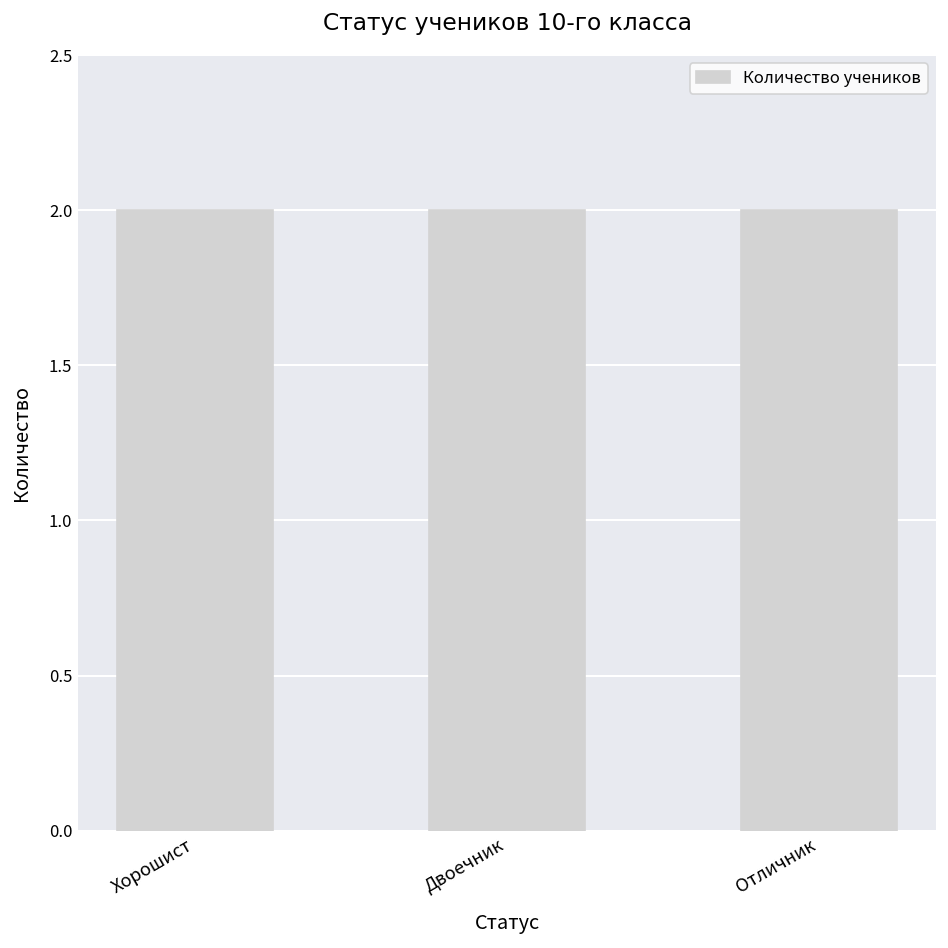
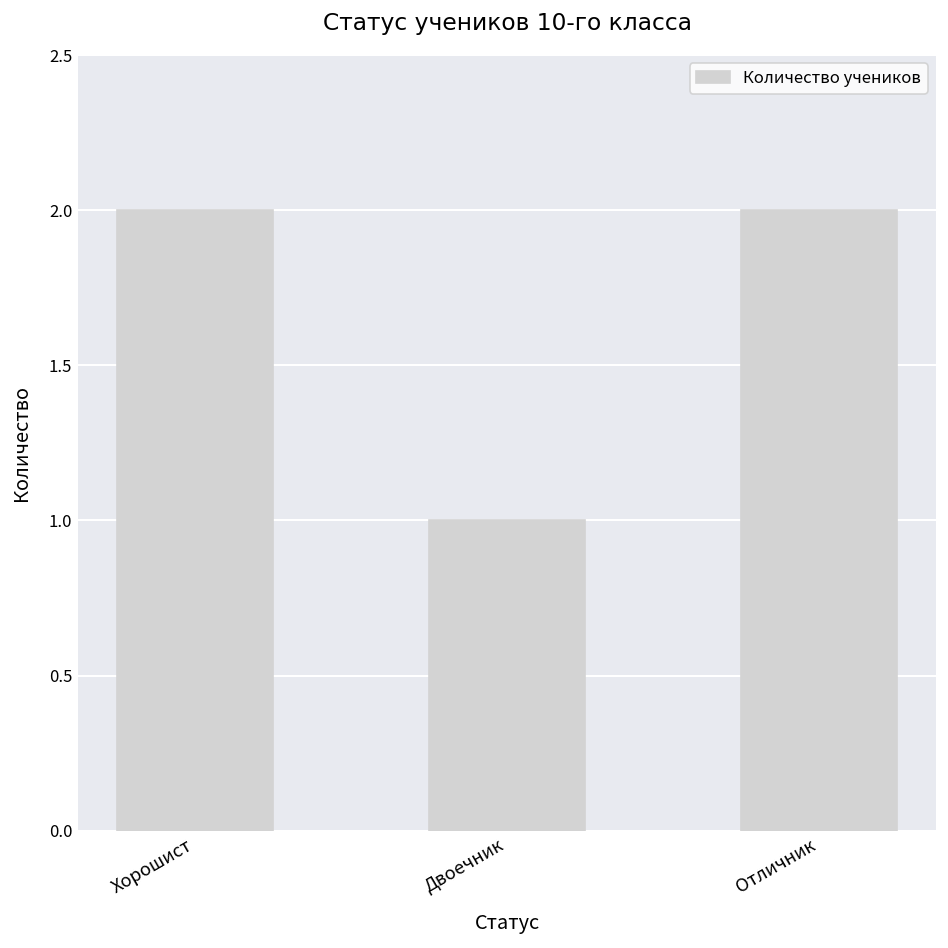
Двоечник: 2 -> 1
